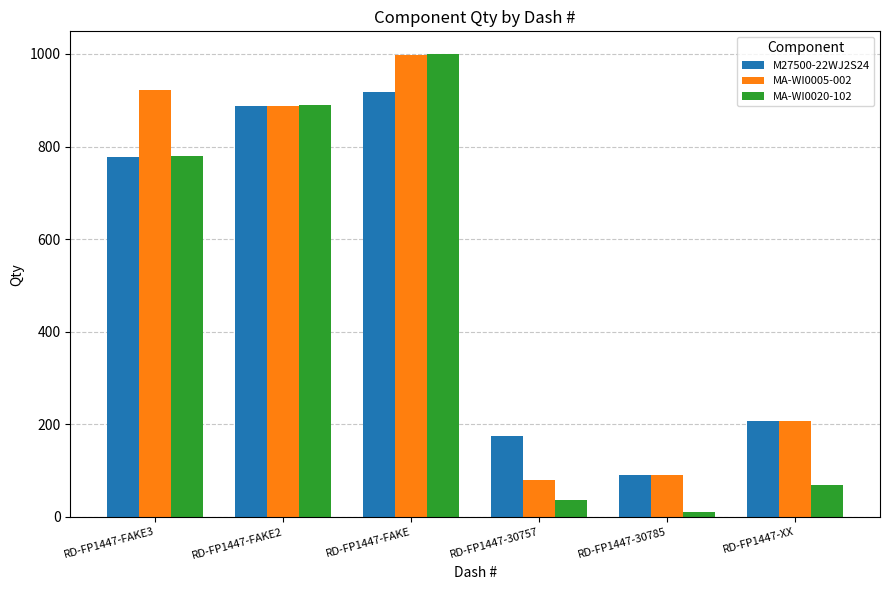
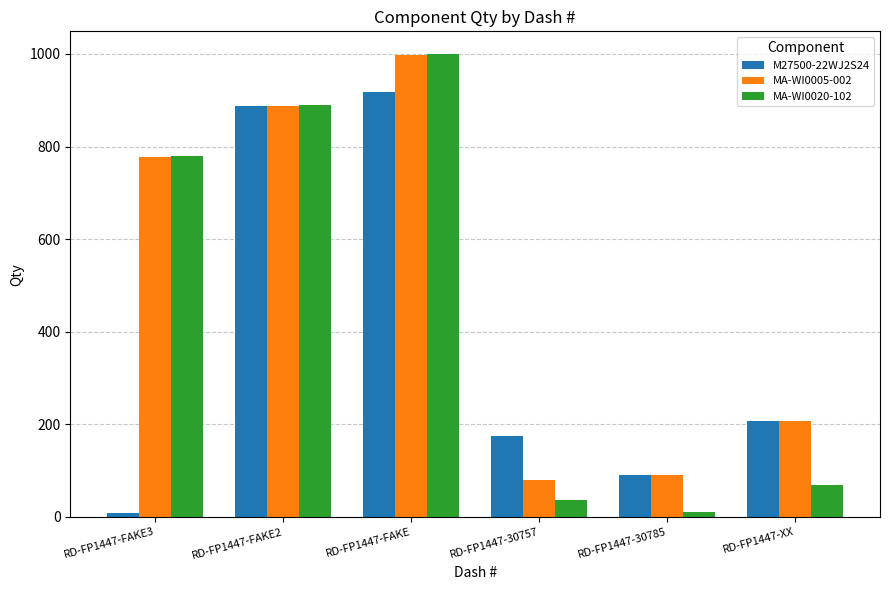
M27500-22WJ2S24, RD-FP1447-FAKE3: 780 -> 10
MA-WI0005-002, RD-FP1447-FAKE3: 920 -> 780
